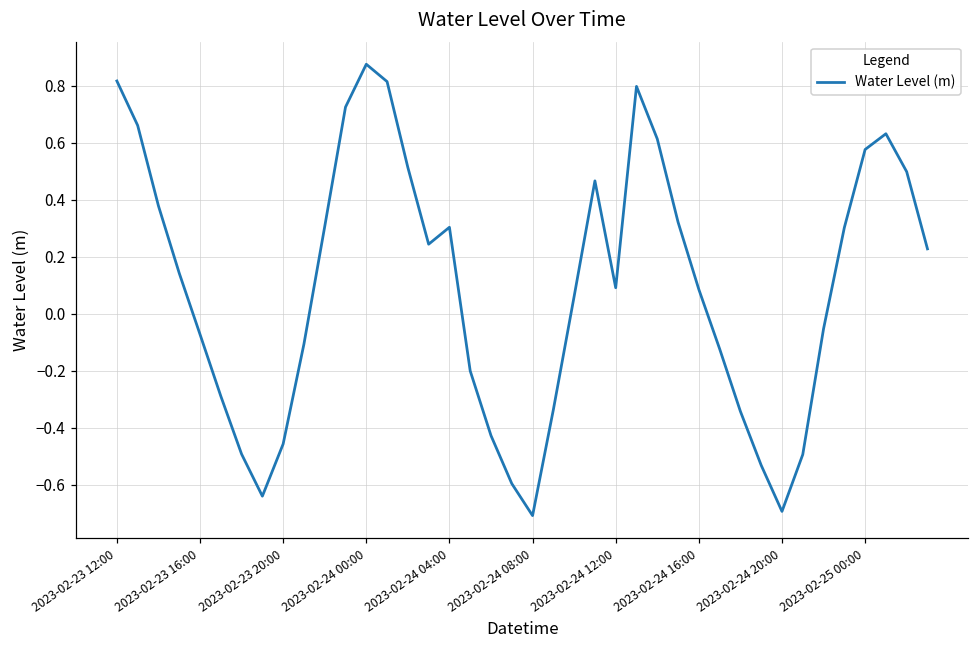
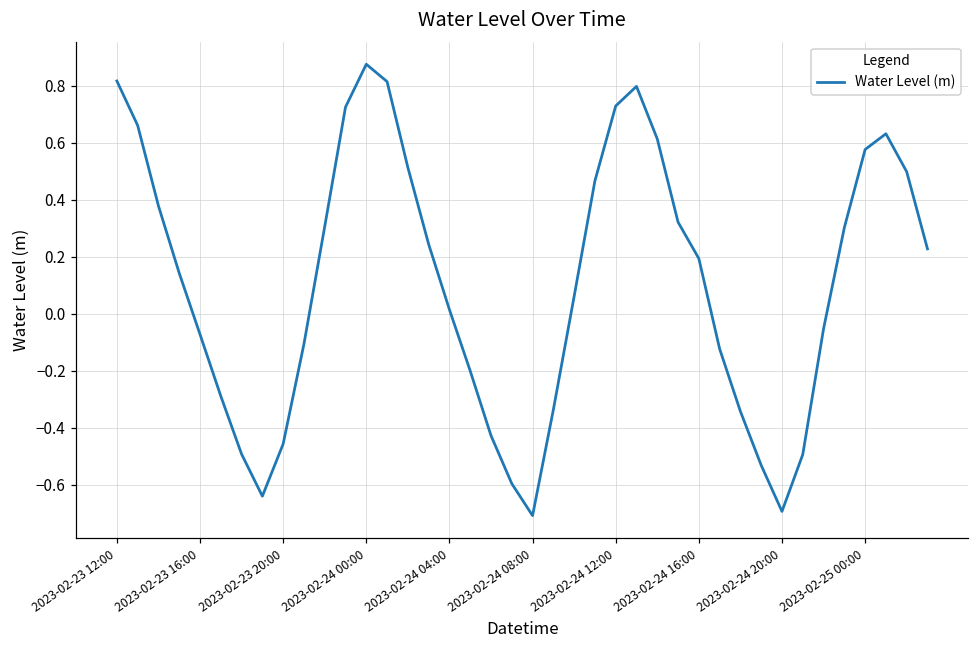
2023-02-24 04:00: 0.30 -> 0.01
2023-02-24 12:00: 0.09 -> 0.73
2023-02-24 16:00: 0.09 -> 0.19
